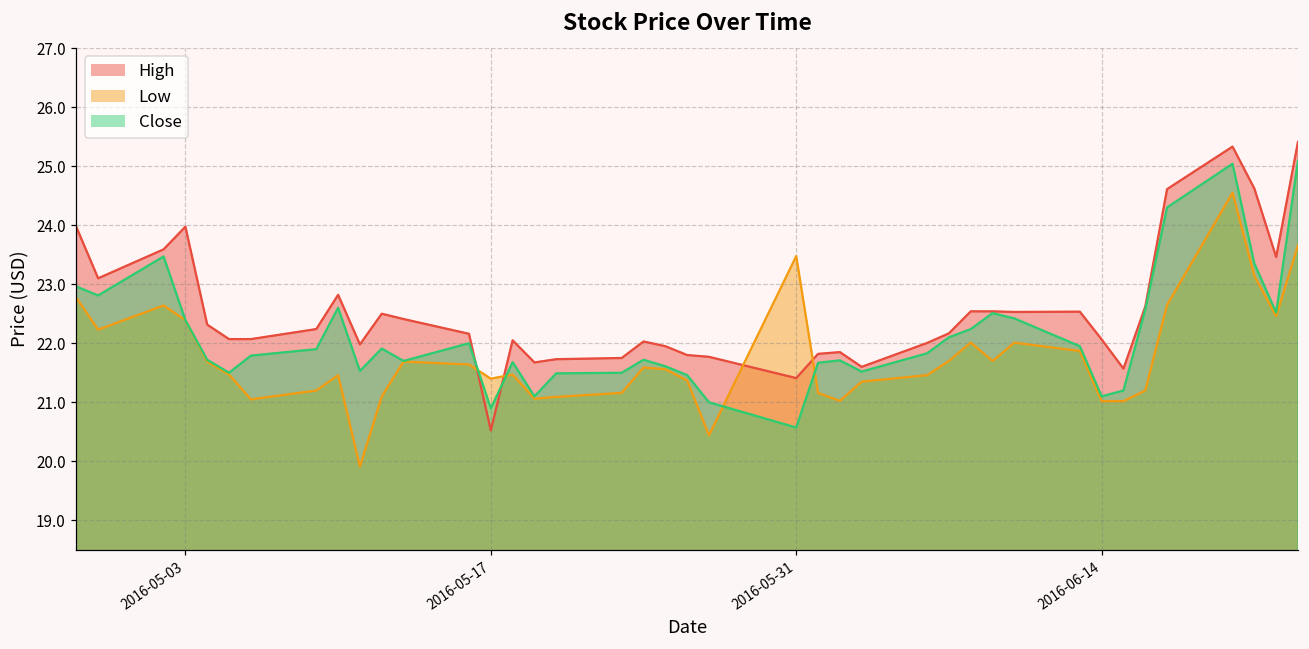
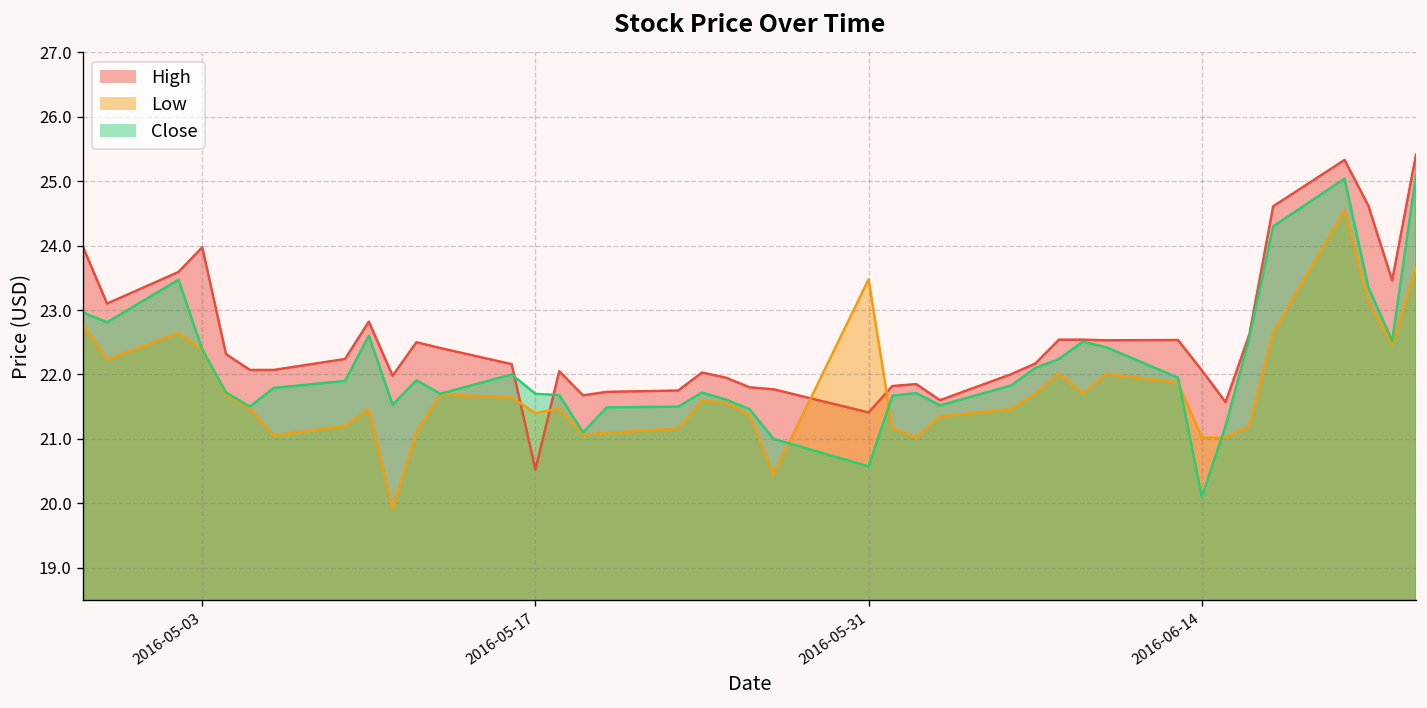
Close, 2016-05-17: 20.9 -> 21.7
Close, 2016-06-14: 21.1 -> 20.1
